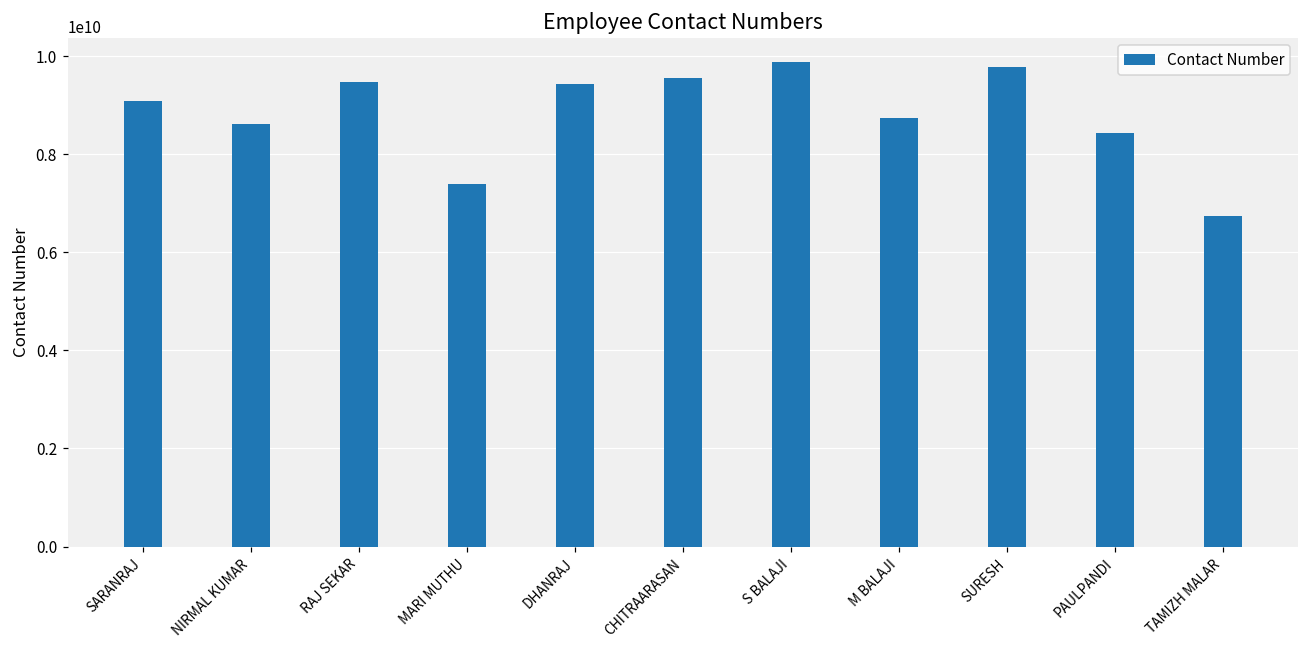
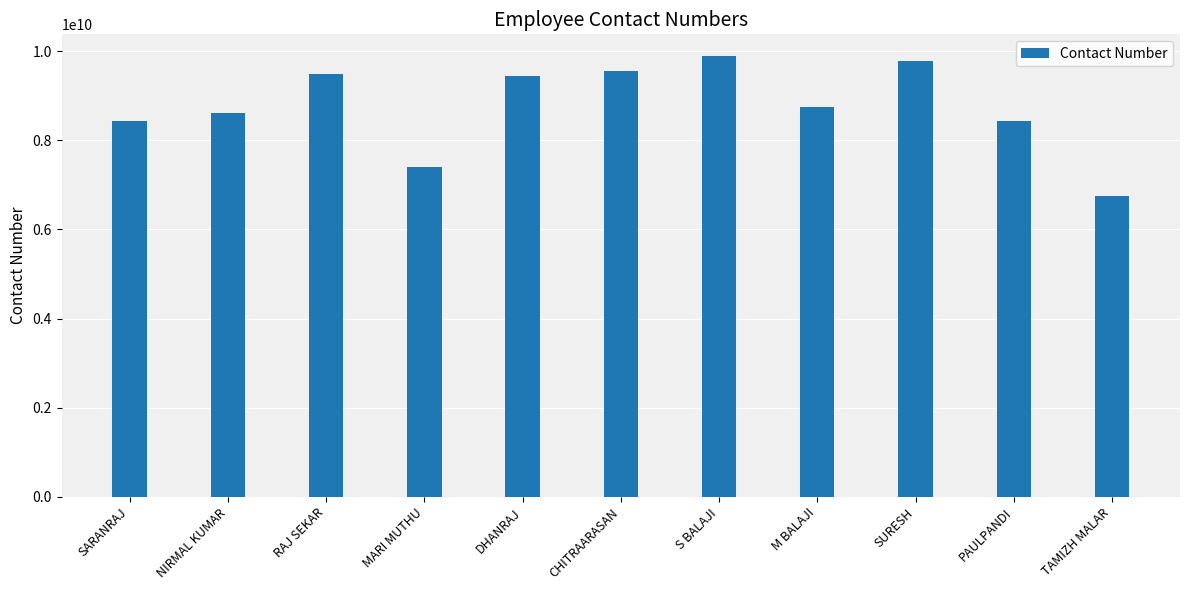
SARANRAJ: 9100000000 -> 8400000000
